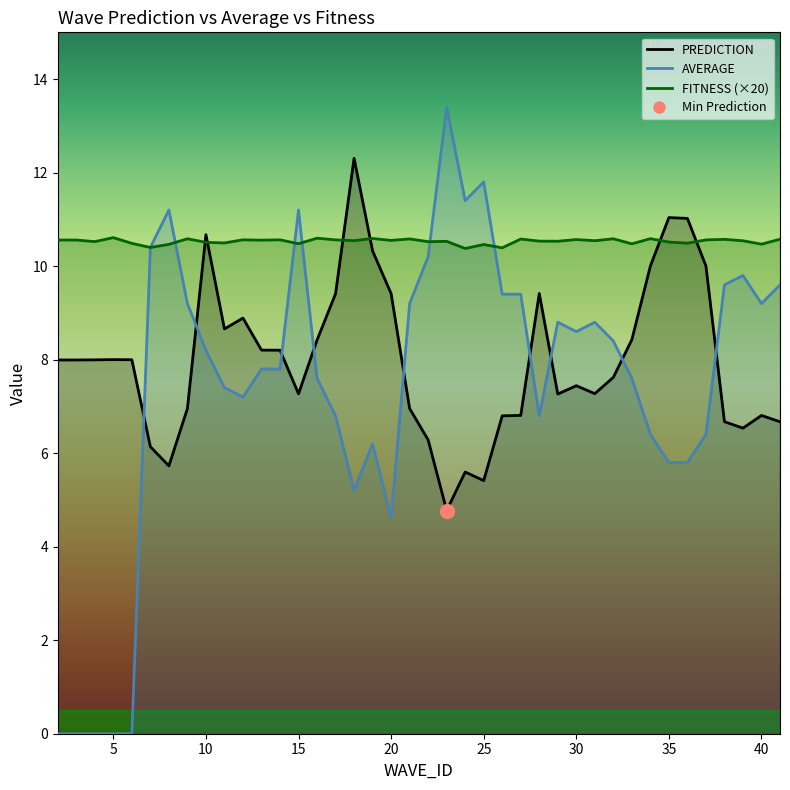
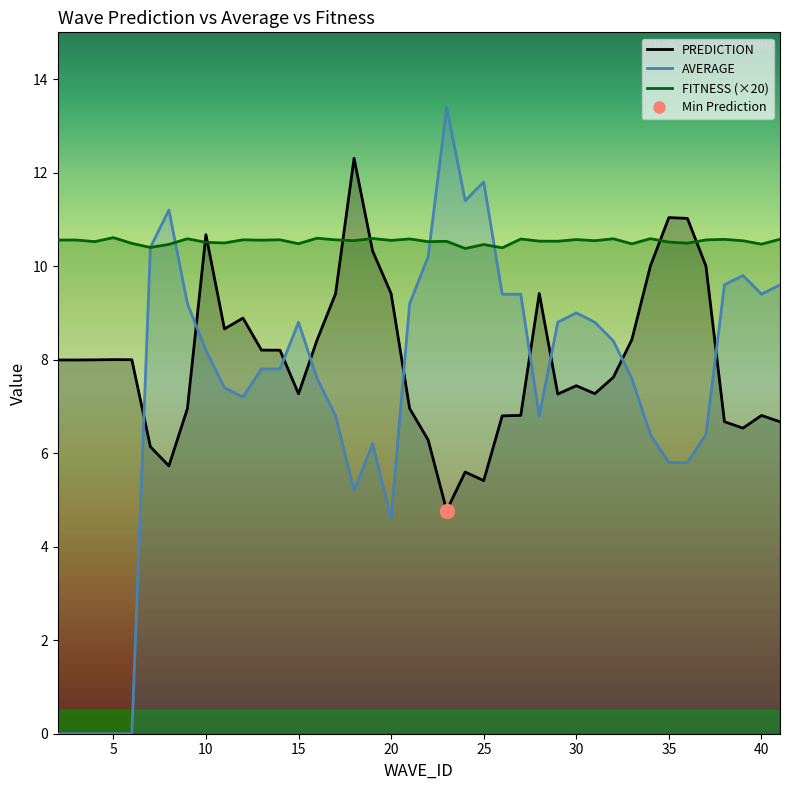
AVERAGE, 15: 11.2 -> 8.8
AVERAGE, 30: 8.6 -> 9.0
AVERAGE, 40: 9.2 -> 9.4
